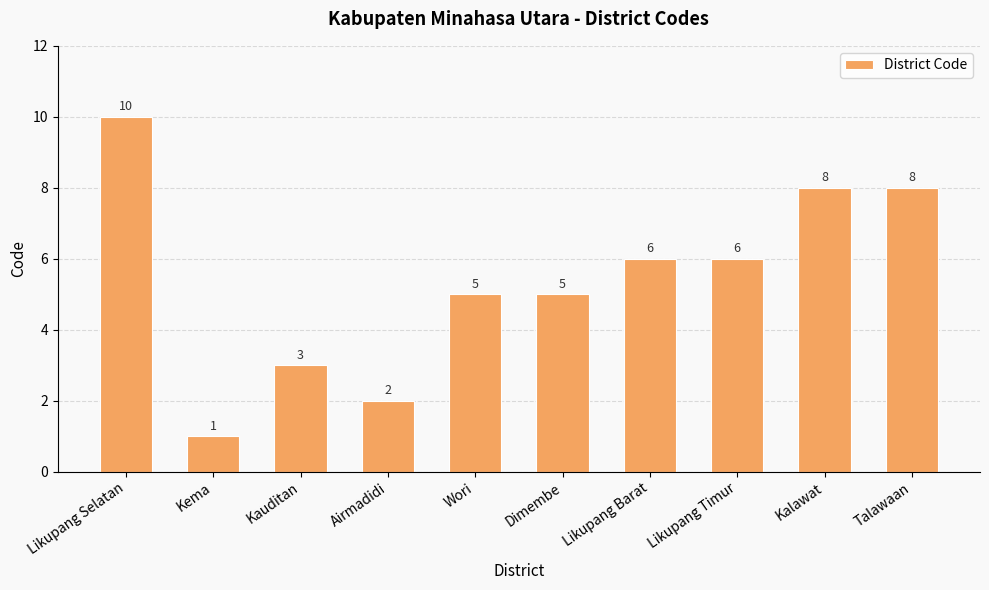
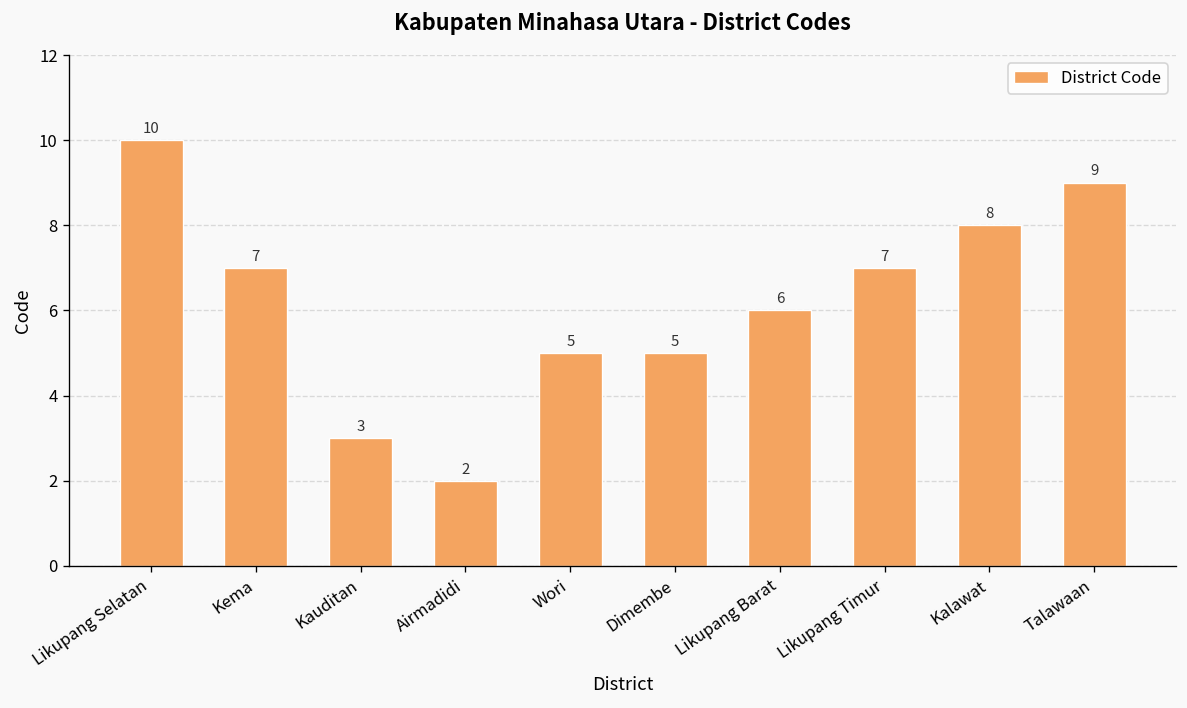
Kema: 1 -> 7
Likupang Timur: 6 -> 7
Talawaan: 8 -> 9
